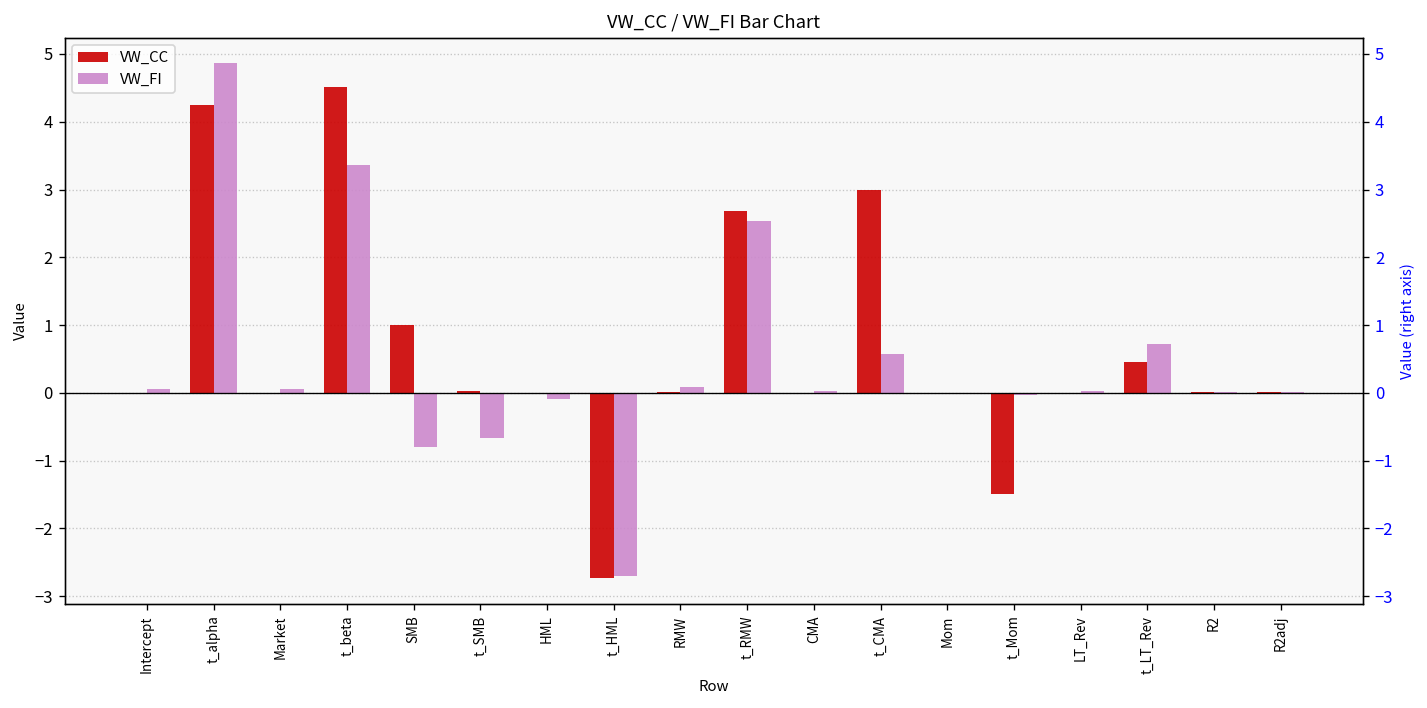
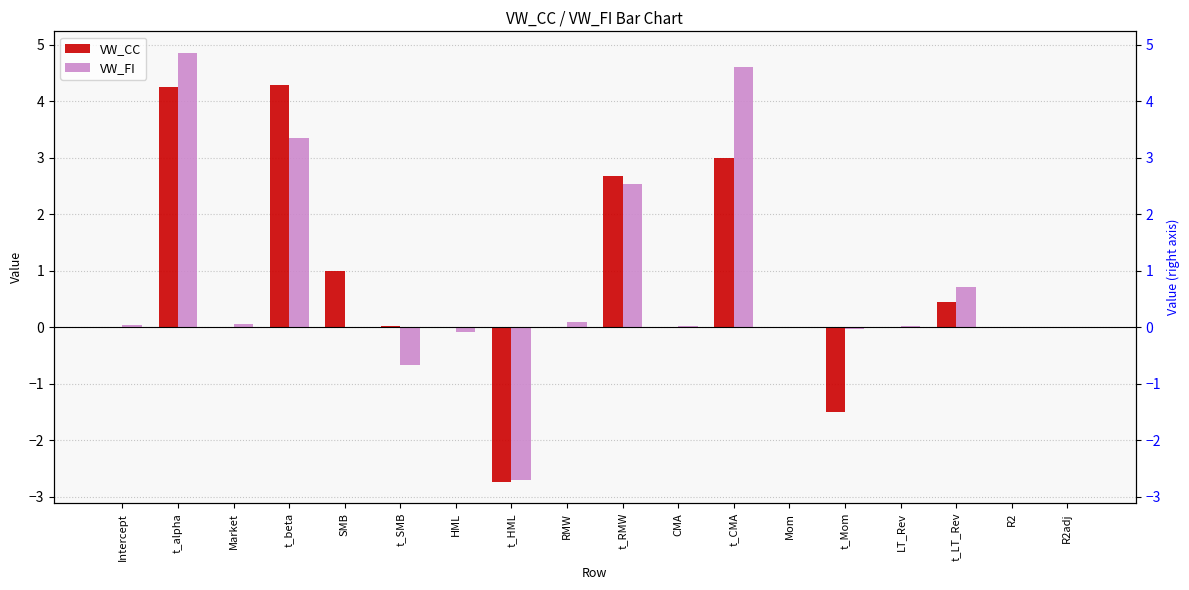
VW_CC, t_beta: 4.5 -> 4.3
VW_FI, SMB: -0.8 -> 0.0
VW_FI, t_CMA: 0.6 -> 4.6
